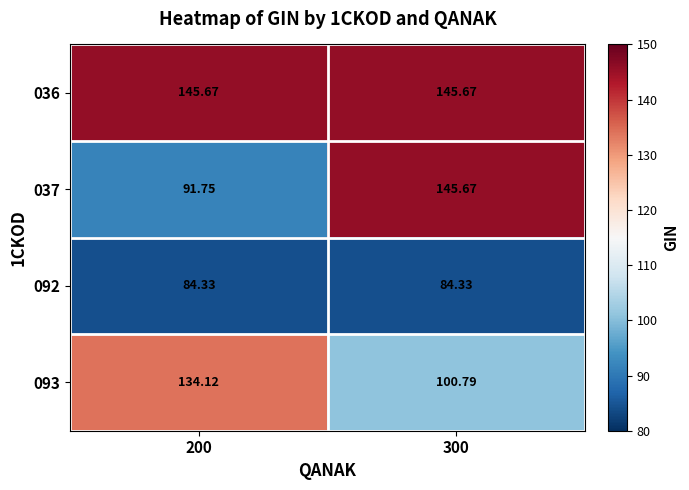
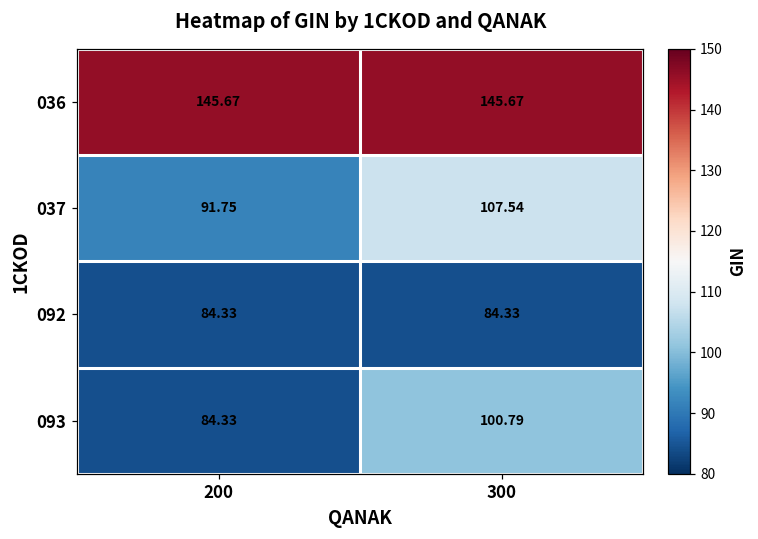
037, 300: 145.67 -> 107.54
093, 200: 134.12 -> 84.33
